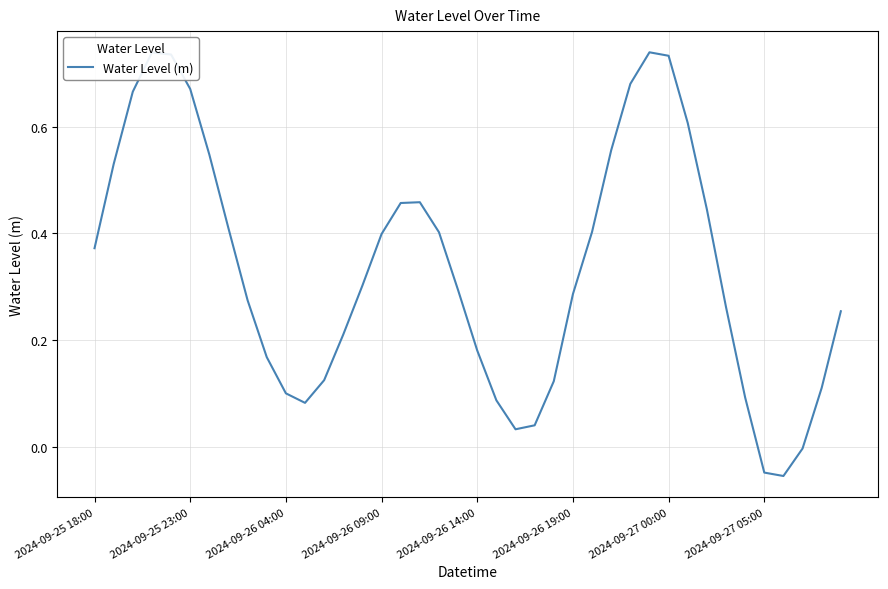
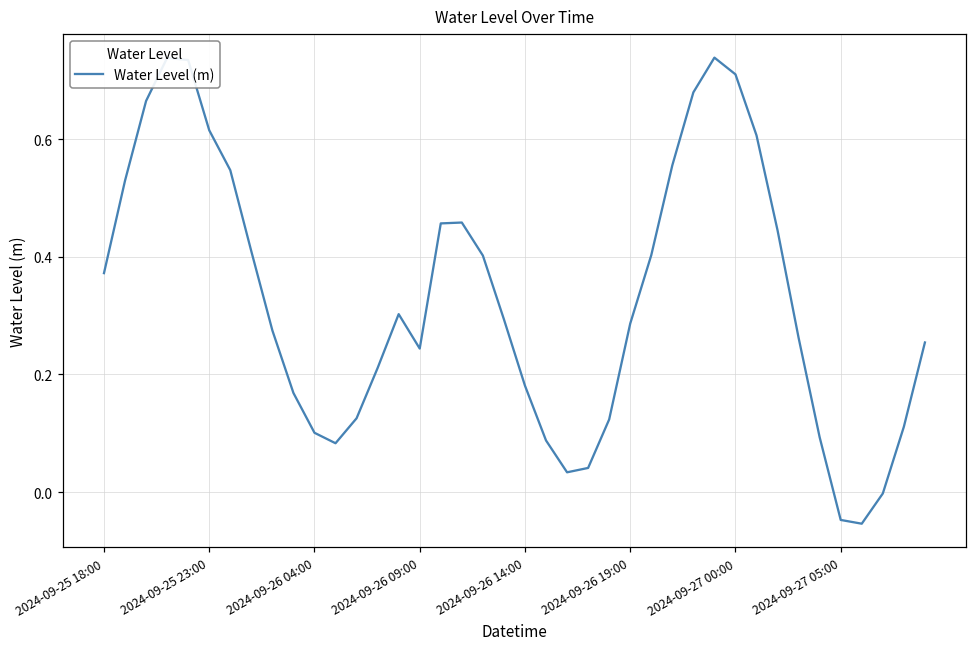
2024-09-25 23:00: 0.67 -> 0.62
2024-09-26 09:00: 0.40 -> 0.24
2024-09-27 00:00: 0.73 -> 0.71
